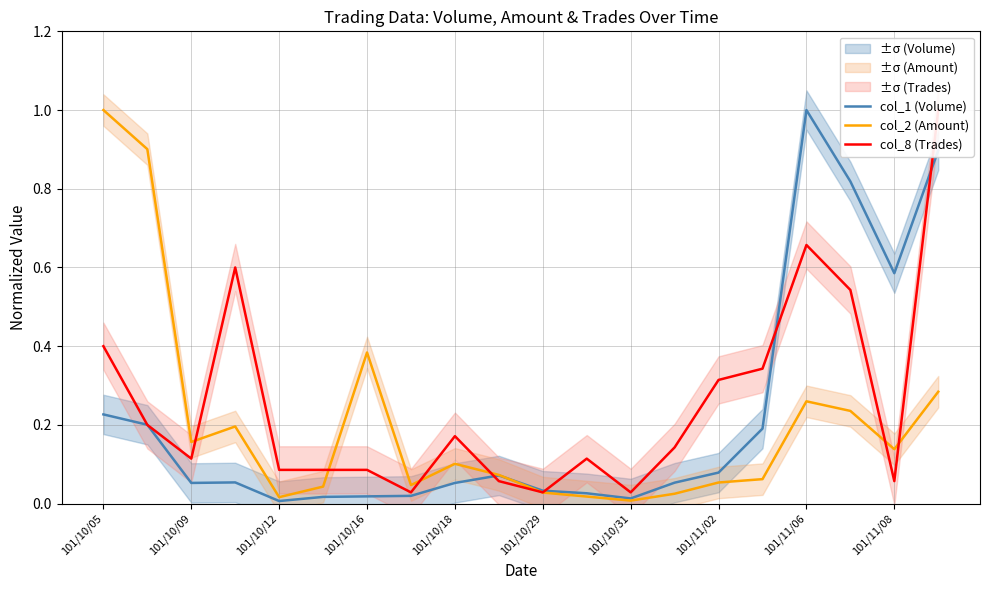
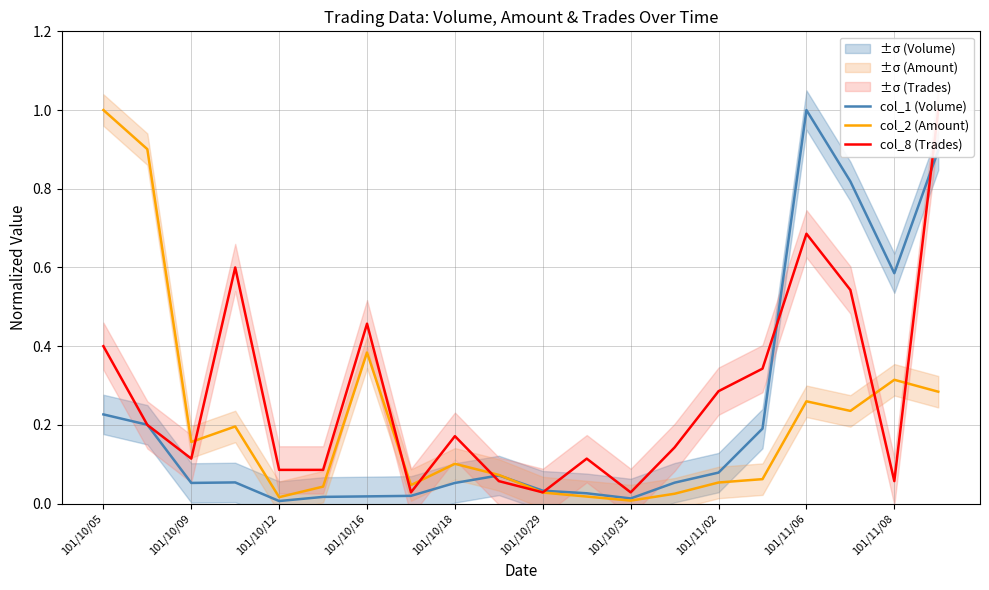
col_8 (Trades), 101/10/16: 0.09 -> 0.46
col_8 (Trades), 101/11/02: 0.31 -> 0.29
col_8 (Trades), 101/11/06: 0.66 -> 0.69
col_2 (Amount), 101/11/08: 0.14 -> 0.31
